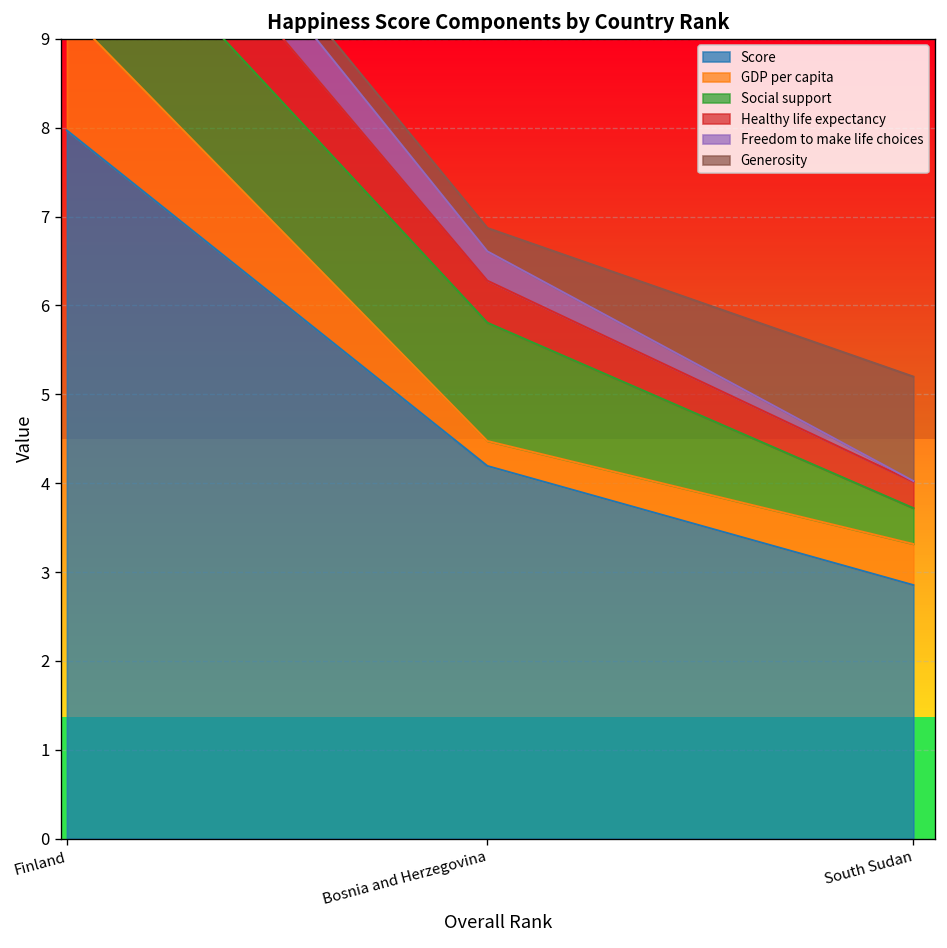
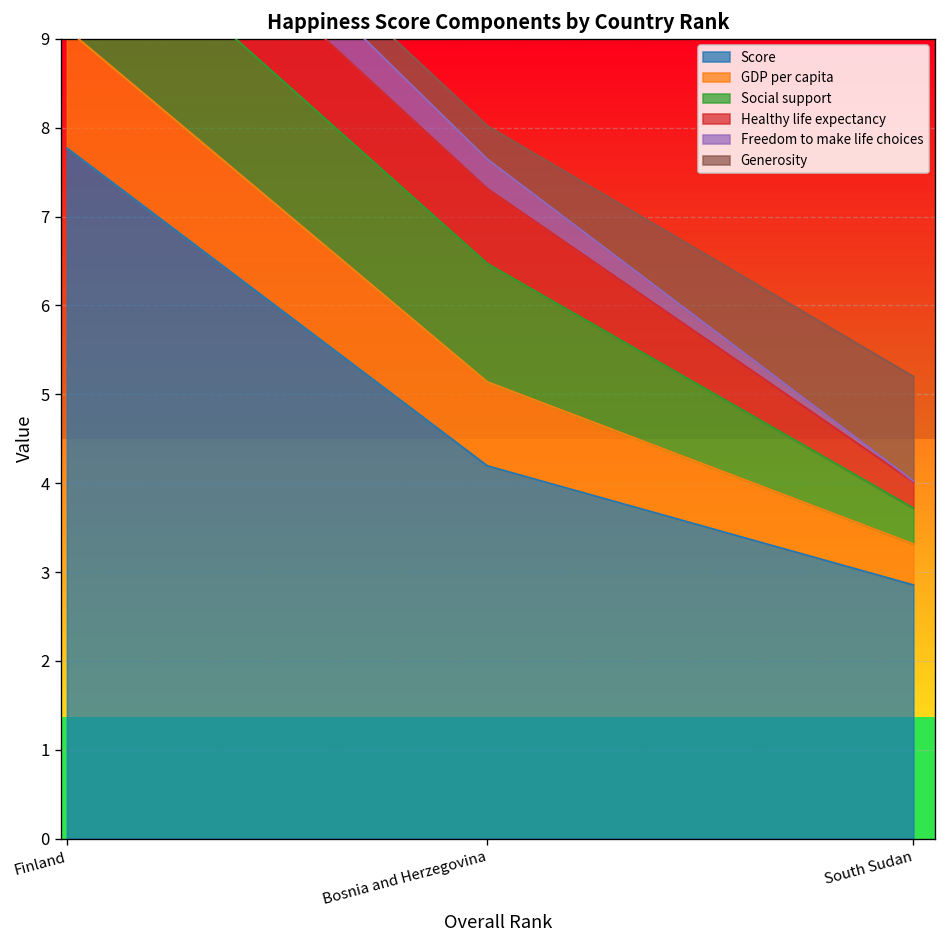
Score, Finland: 8.0 -> 7.8
GDP per capita, Bosnia and Herzegovina: 0.3 -> 0.9
Healthy life expectancy, Bosnia and Herzegovina: 0.5 -> 0.8
Generosity, Bosnia and Herzegovina: 0.3 -> 0.4
